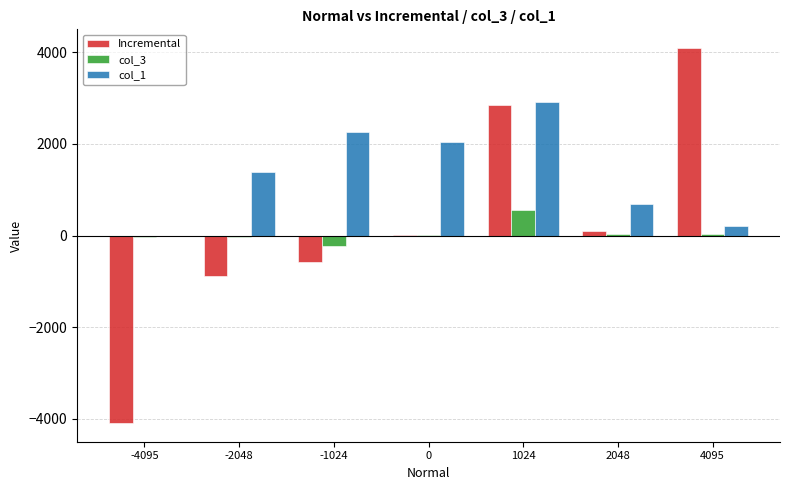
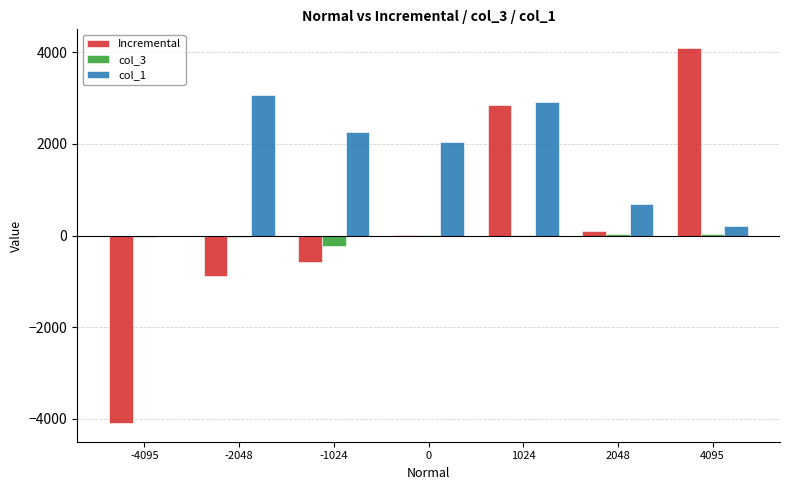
col_1, -2048: 1400 -> 3100
col_3, 1024: 500 -> 0
